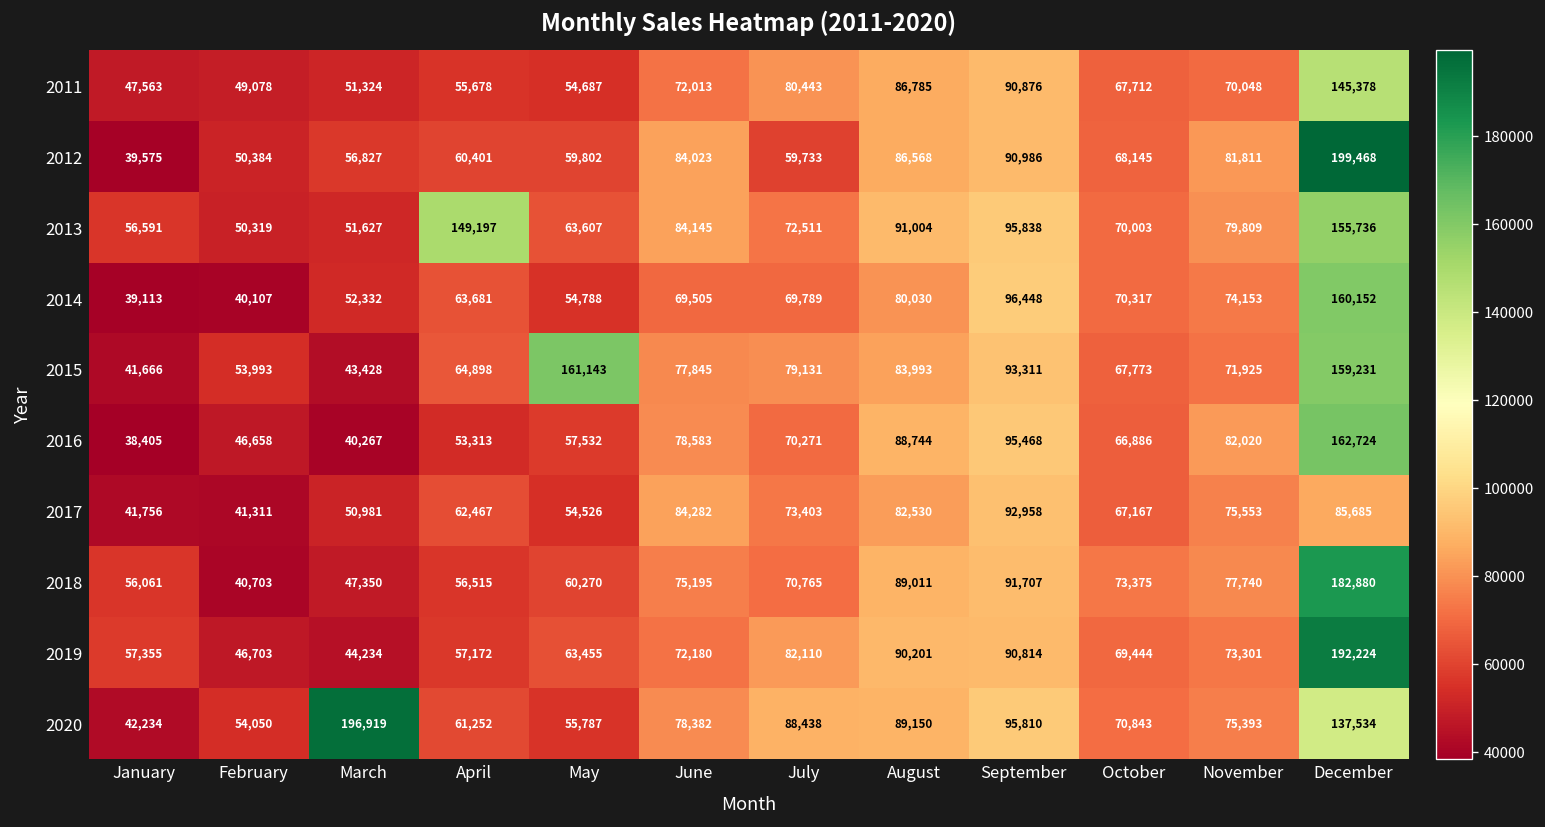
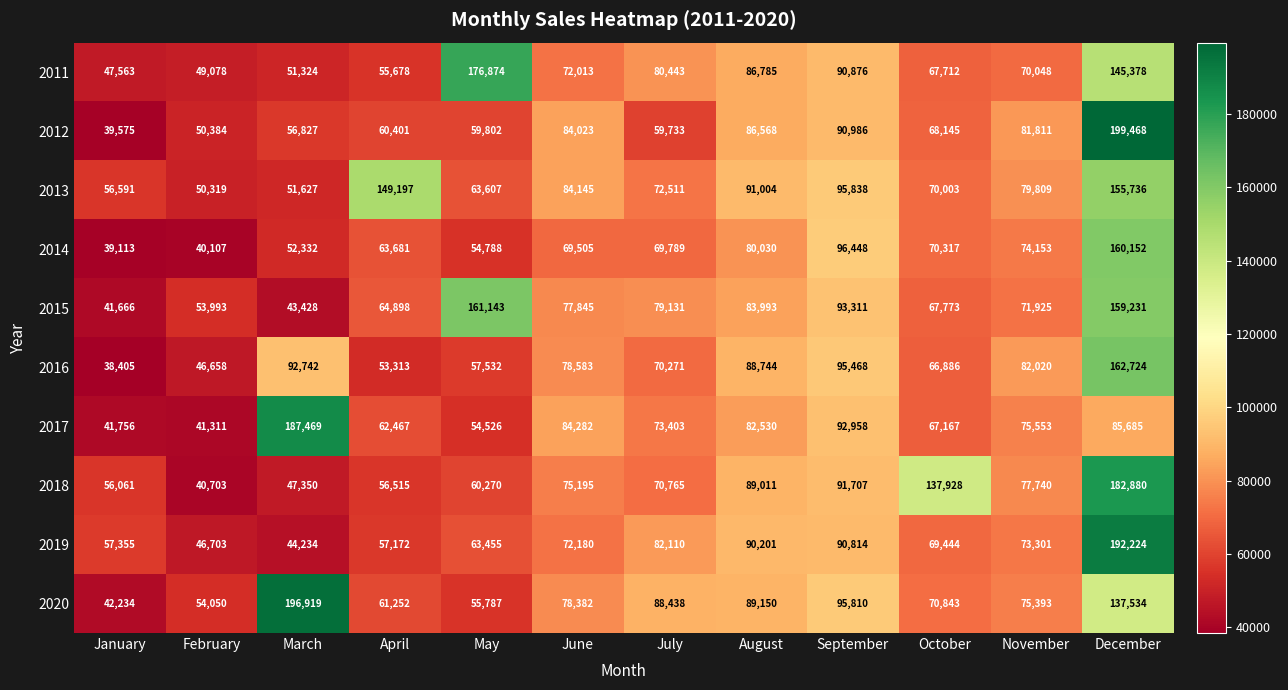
2011, May: 54,687 -> 176,874
2016, March: 40,267 -> 92,742
2017, March: 50,981 -> 187,469
2018, October: 73,375 -> 137,928
